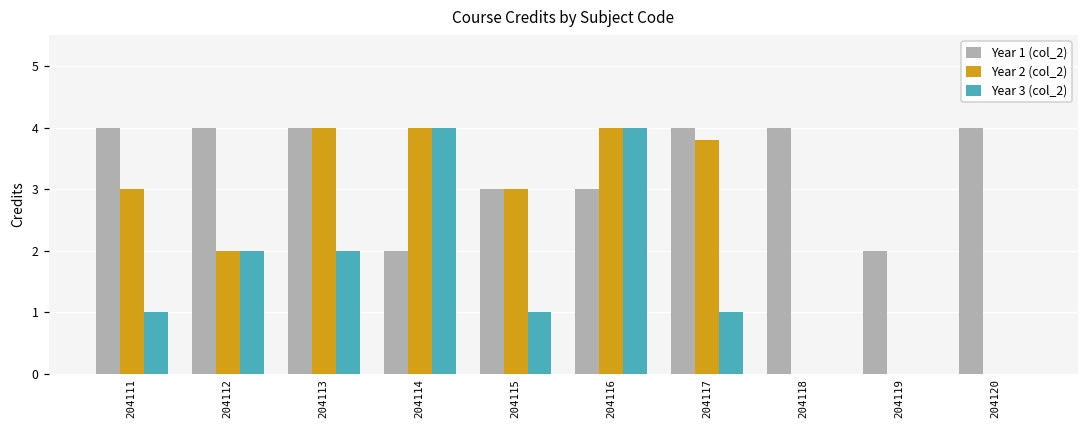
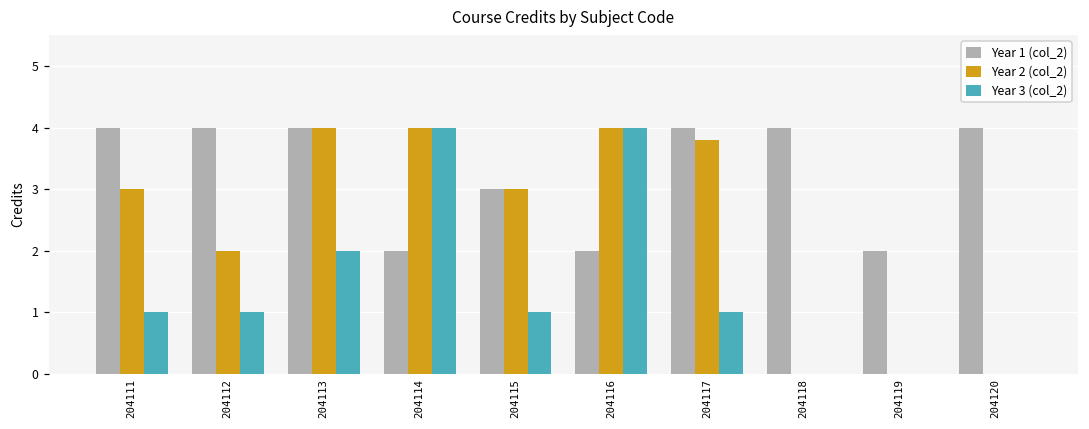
Year 3 (col_2), 204112: 2 -> 1
Year 1 (col_2), 204116: 3 -> 2
